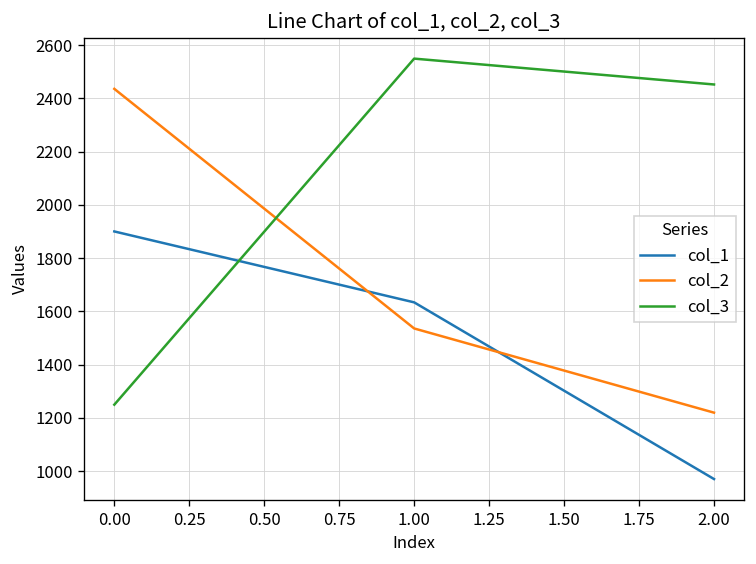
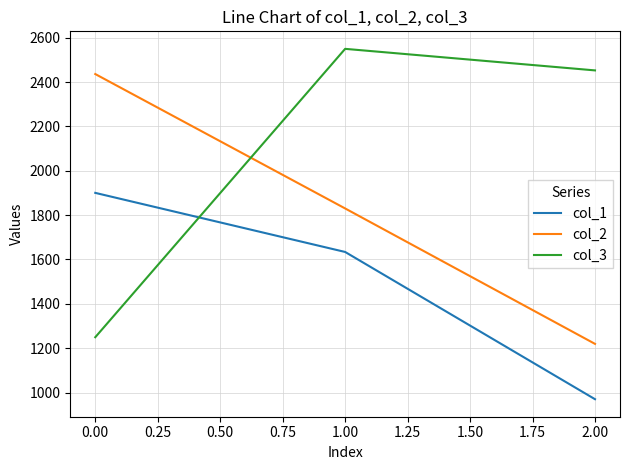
col_2, 1.00: 1540 -> 1830
